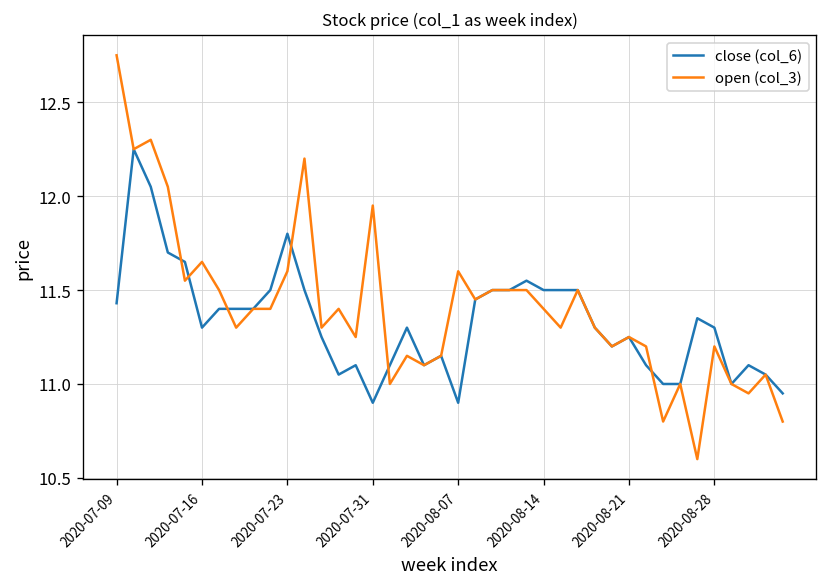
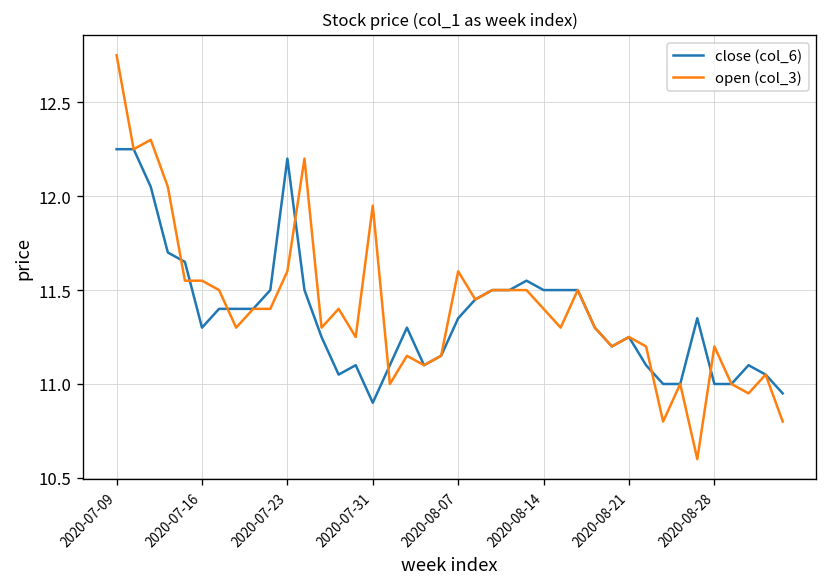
close (col_6), 2020-07-09: 11.43 -> 12.25
open (col_3), 2020-07-16: 11.65 -> 11.55
close (col_6), 2020-07-23: 11.8 -> 12.2
close (col_6), 2020-08-07: 10.90 -> 11.35
close (col_6), 2020-08-28: 11.3 -> 11.0
